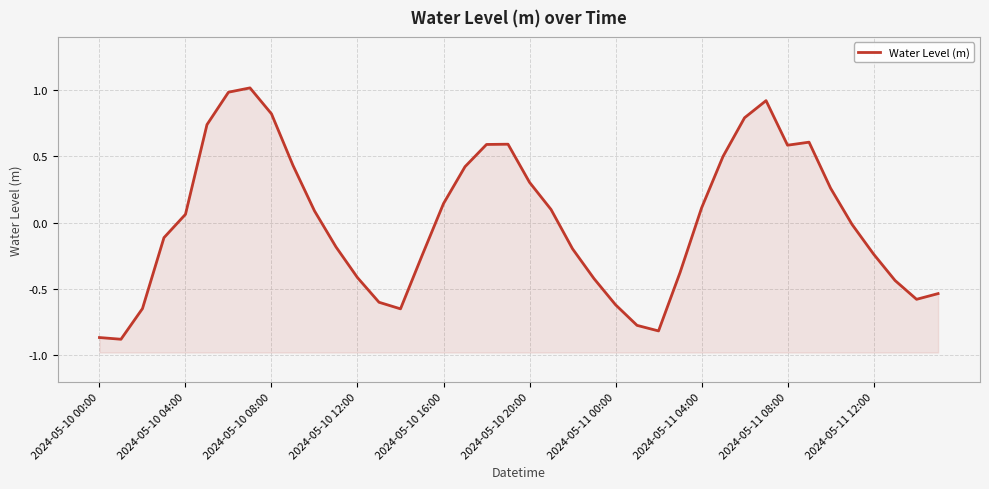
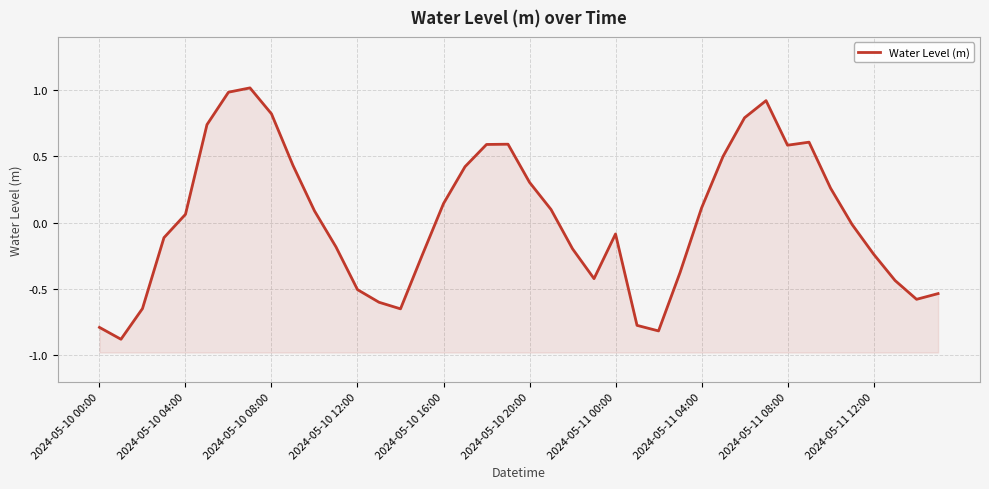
2024-05-10 00:00: -0.87 -> -0.79
2024-05-10 12:00: -0.41 -> -0.50
2024-05-11 00:00: -0.62 -> -0.09
